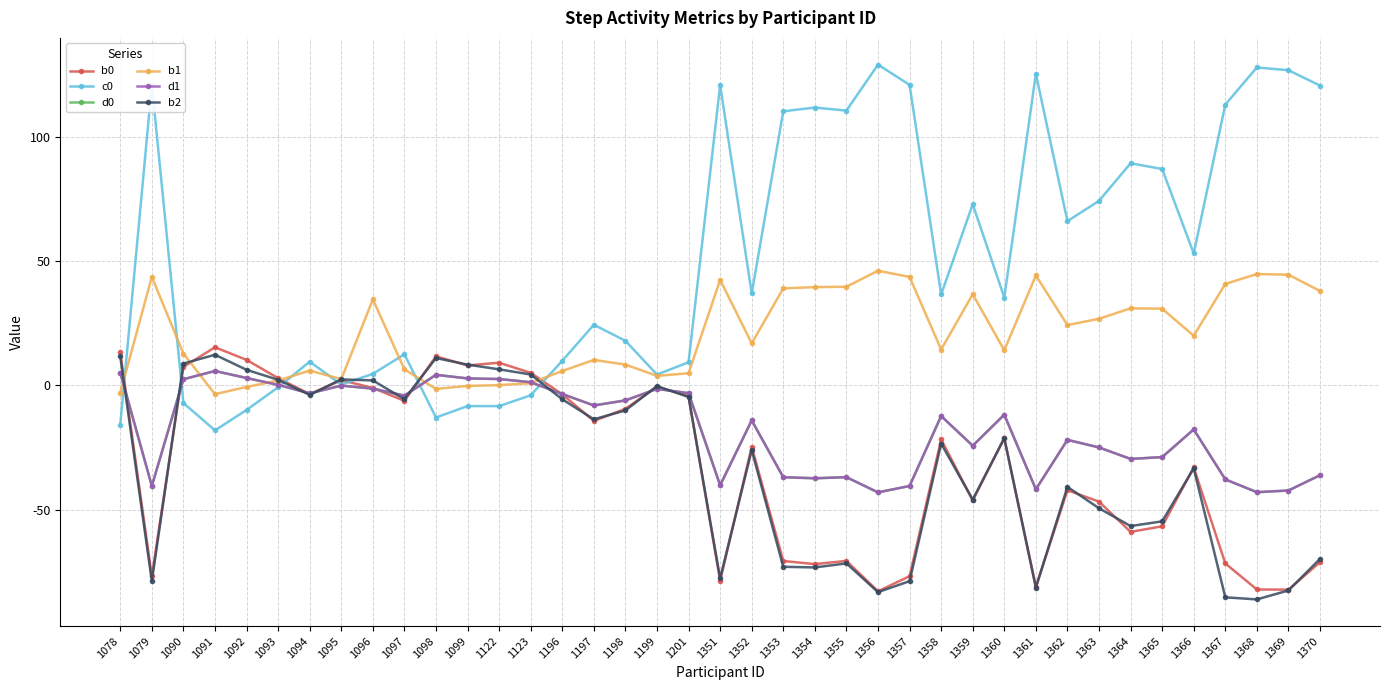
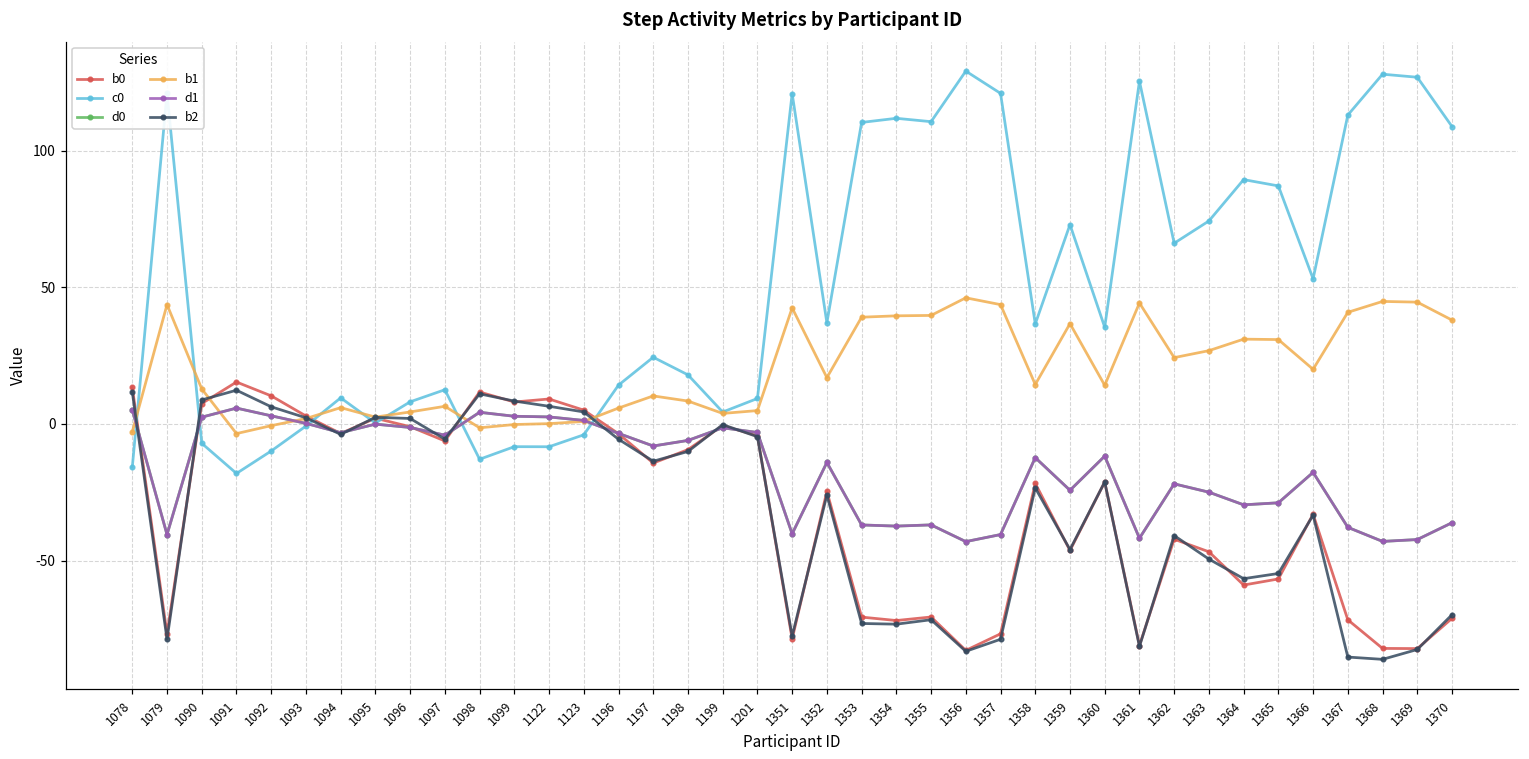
c0, 1096: 5 -> 8
b1, 1096: 35 -> 4
c0, 1196: 10 -> 14
c0, 1370: 121 -> 109
